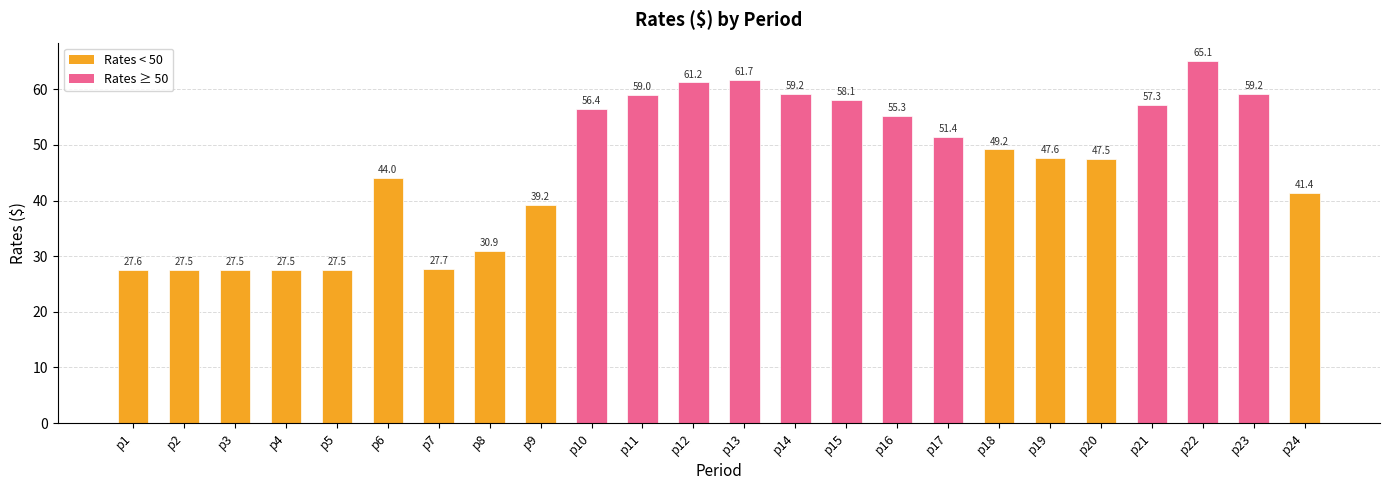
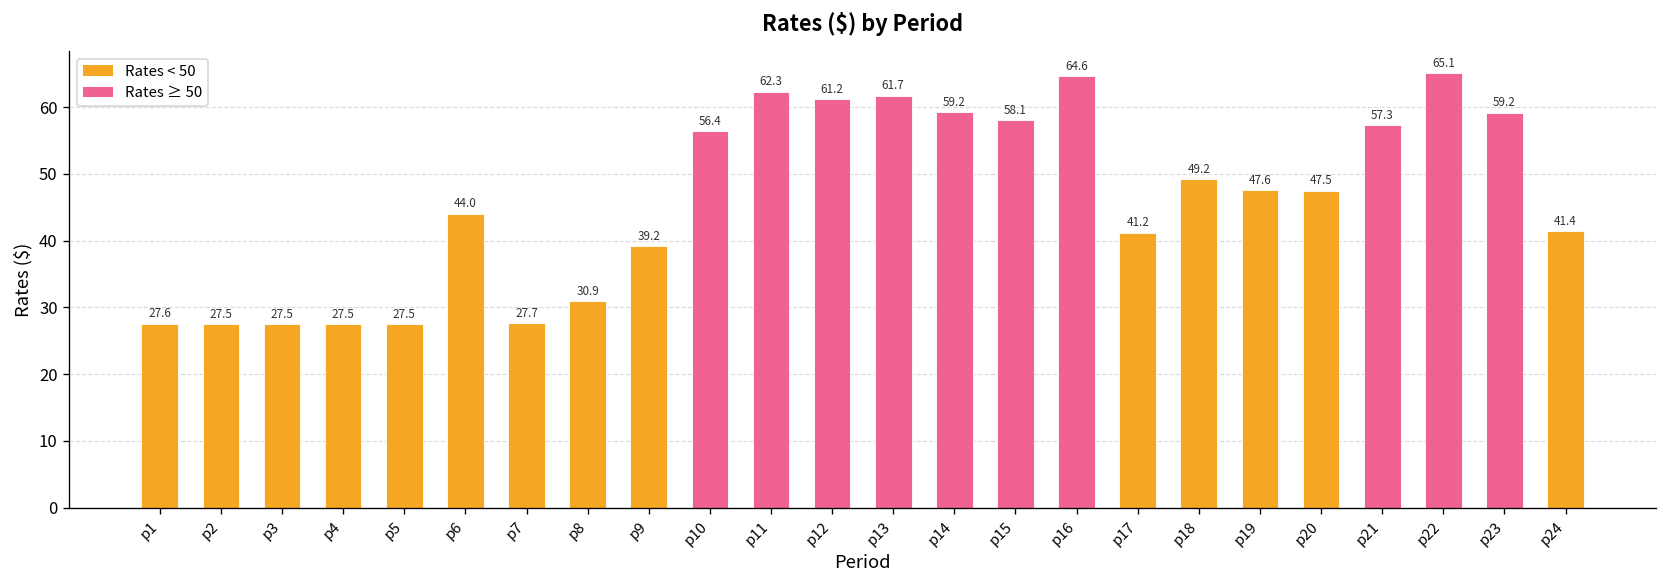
p11: 59.0 -> 62.3
p16: 55.3 -> 64.6
p17: 51.4 -> 41.2
